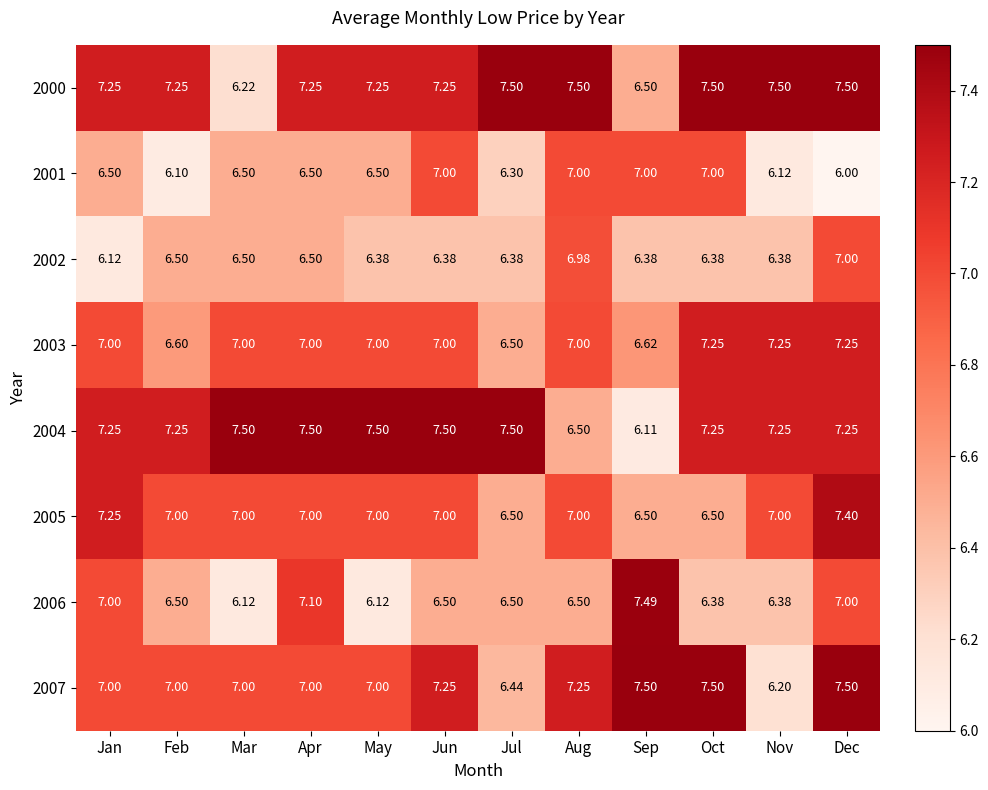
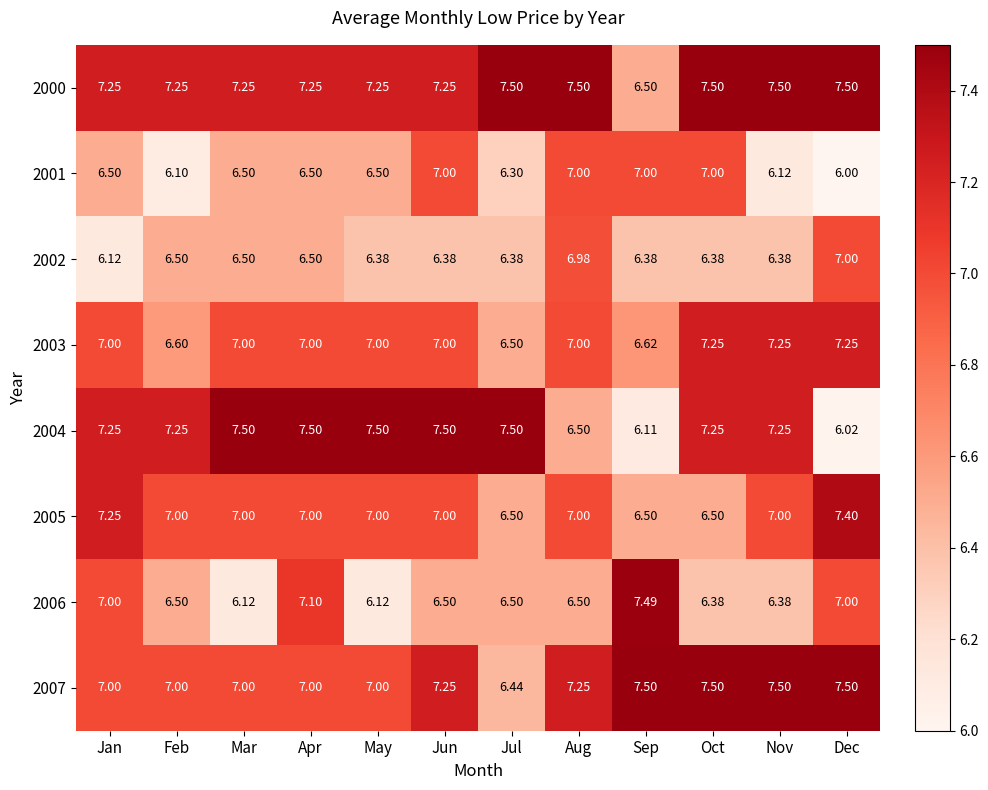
2000, Mar: 6.22 -> 7.25
2004, Dec: 7.25 -> 6.02
2007, Nov: 6.20 -> 7.50
